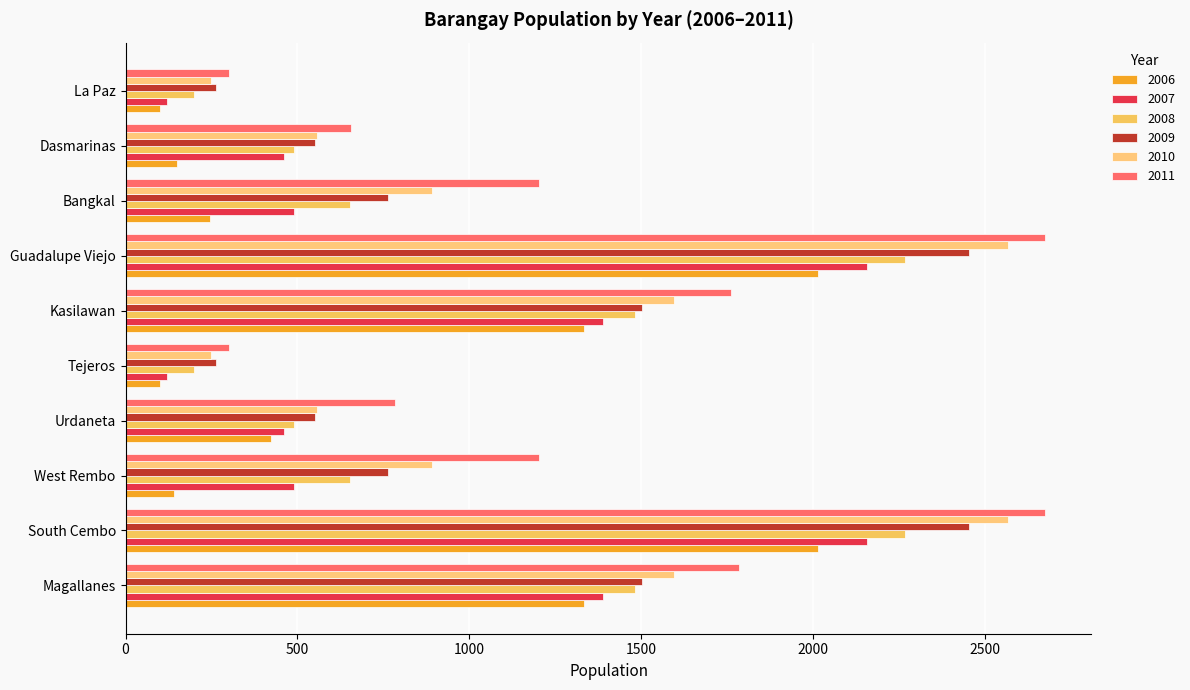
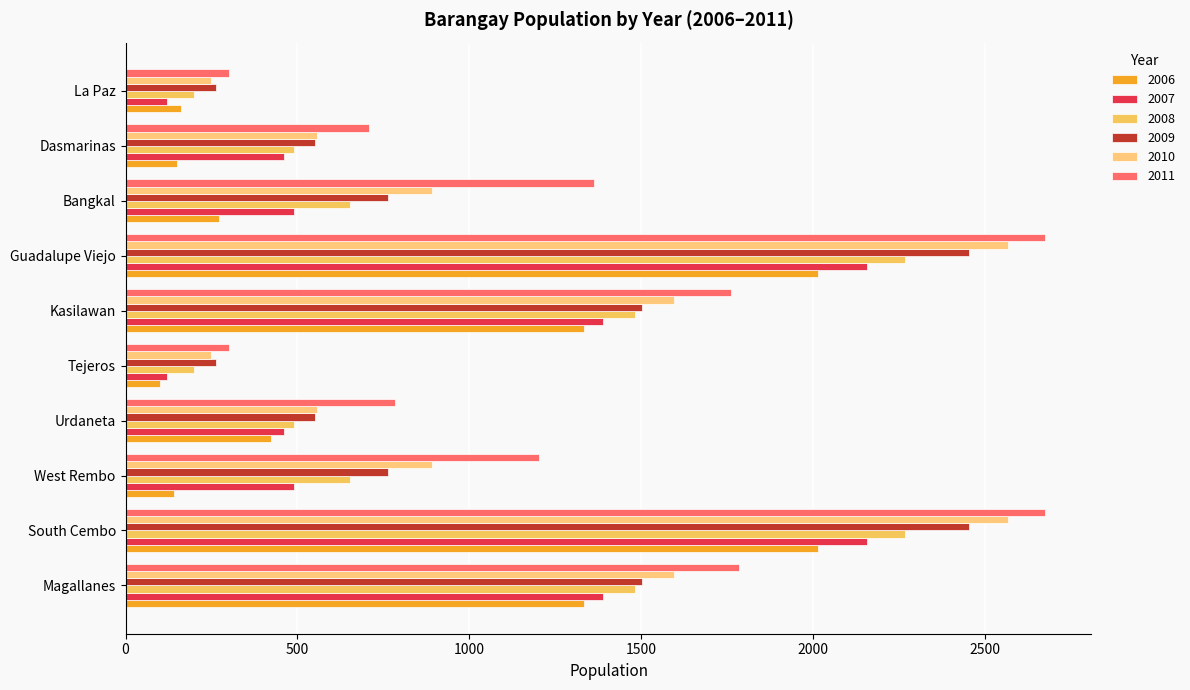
2006, La Paz: 100 -> 160
2011, Dasmarinas: 660 -> 710
2011, Bangkal: 1200 -> 1360
2006, Bangkal: 250 -> 270
